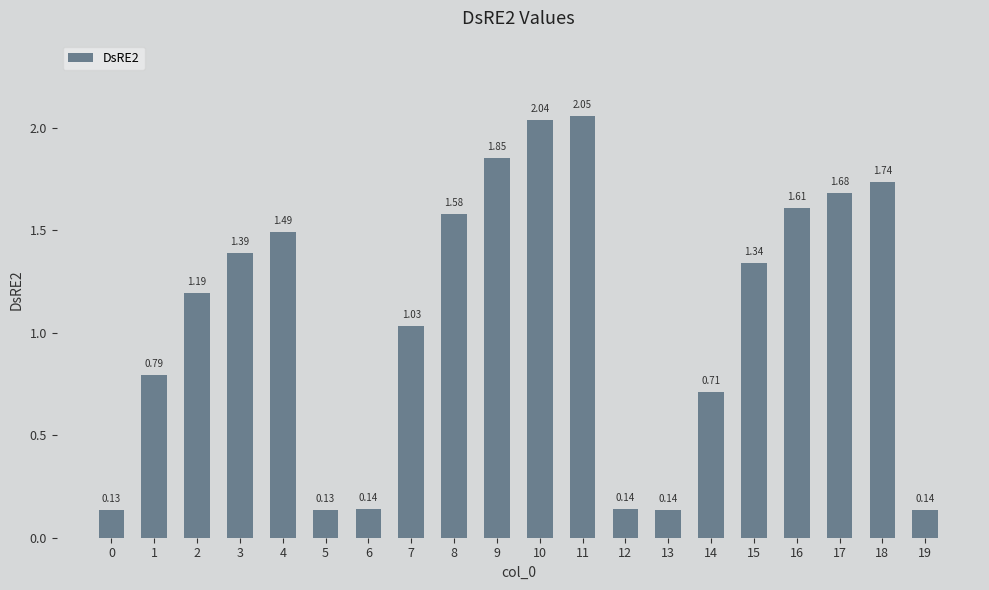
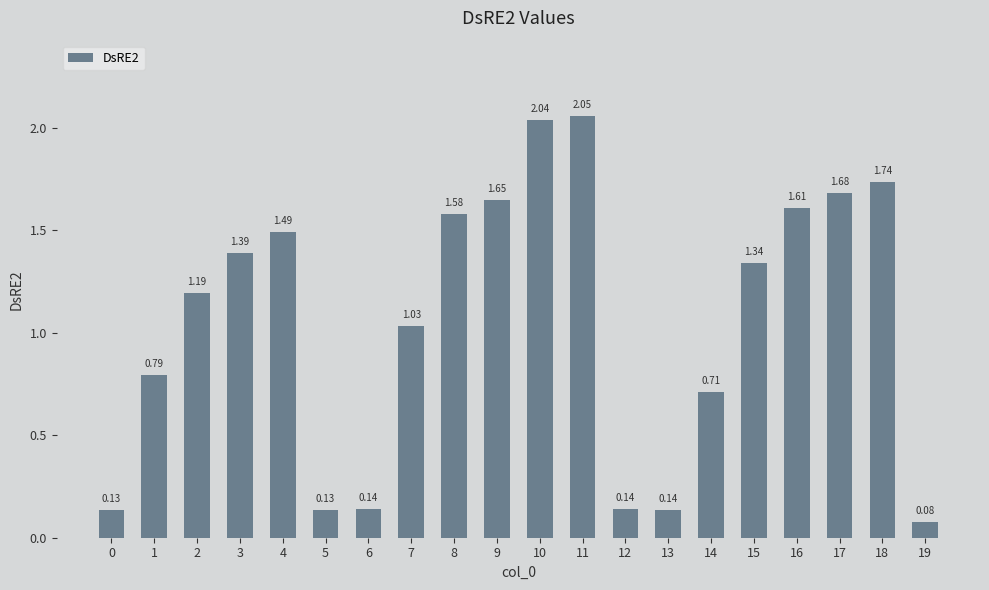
9: 1.85 -> 1.65
19: 0.14 -> 0.08
